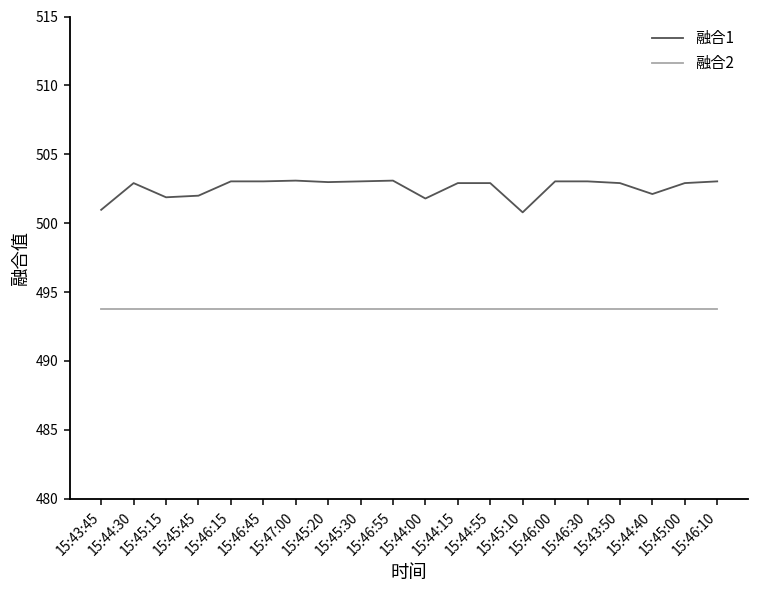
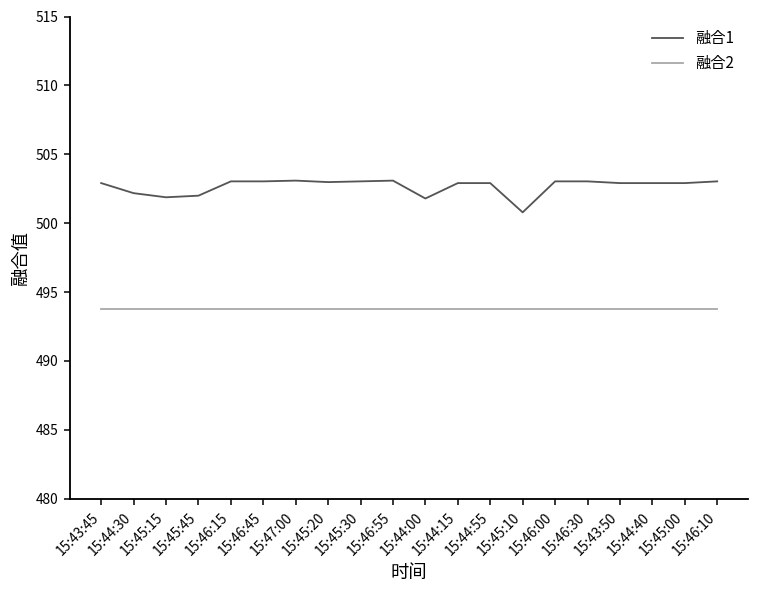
融合1, 15:43:45: 501.0 -> 502.9
融合1, 15:44:30: 502.9 -> 502.2
融合1, 15:44:40: 502.1 -> 502.9
